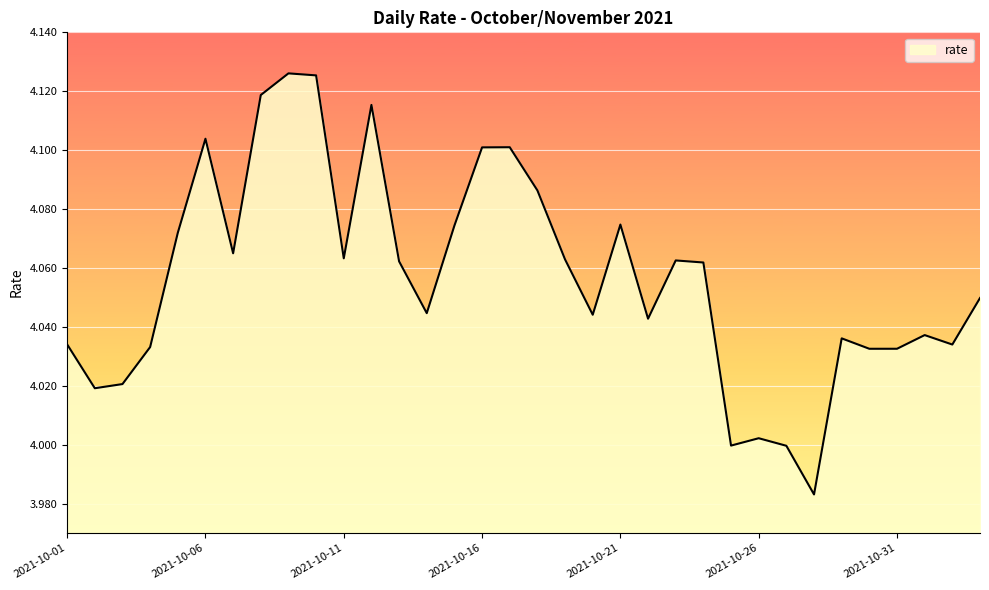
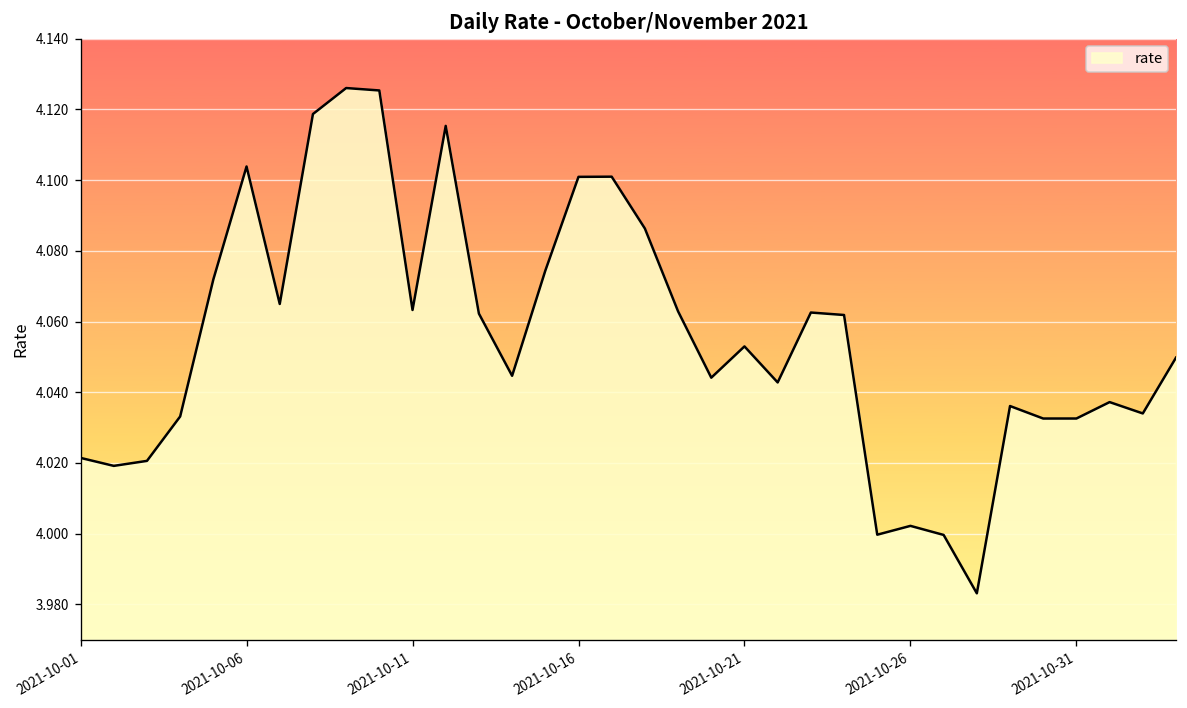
2021-10-01: 4.034 -> 4.021
2021-10-21: 4.075 -> 4.053
